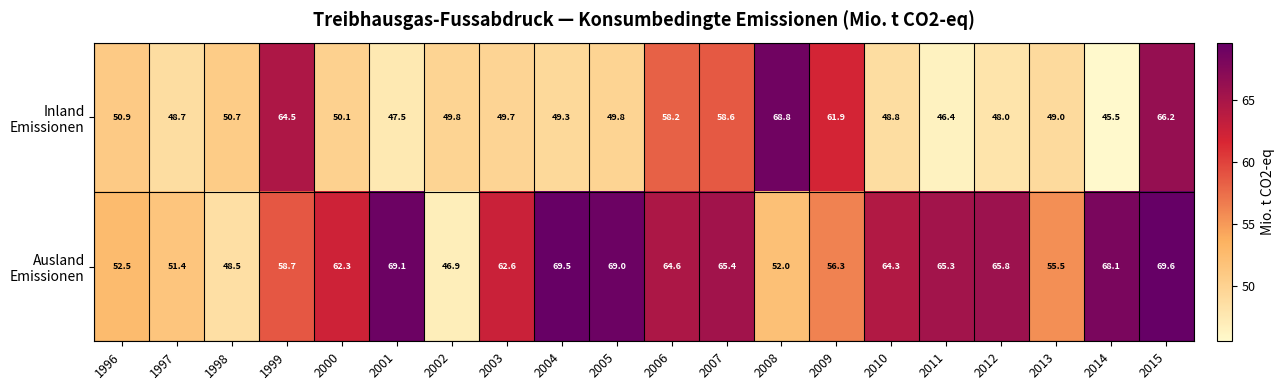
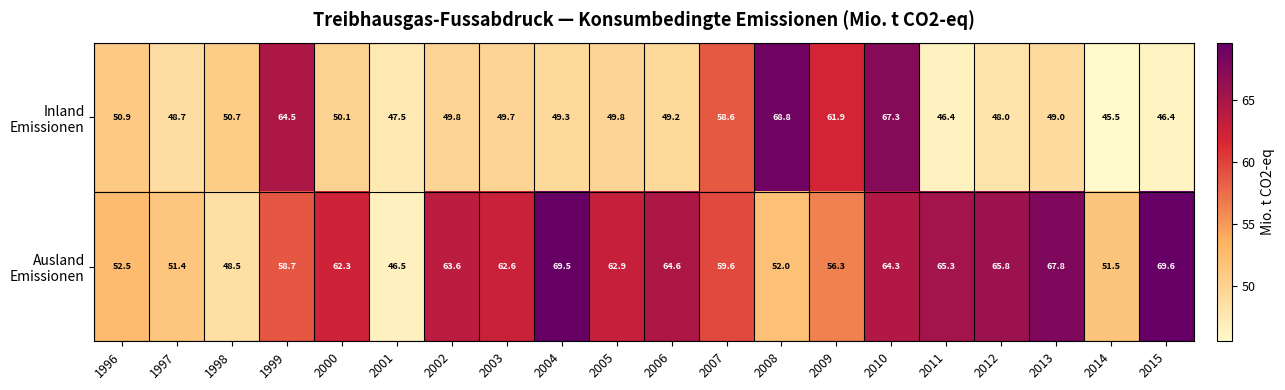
Inland Emissionen, 2006: 58.2 -> 49.2
Inland Emissionen, 2010: 48.8 -> 67.3
Inland Emissionen, 2015: 66.2 -> 46.4
Ausland Emissionen, 2001: 69.1 -> 46.5
Ausland Emissionen, 2002: 46.9 -> 63.6
Ausland Emissionen, 2005: 69.0 -> 62.9
Ausland Emissionen, 2007: 65.4 -> 59.6
Ausland Emissionen, 2013: 55.5 -> 67.8
Ausland Emissionen, 2014: 68.1 -> 51.5
